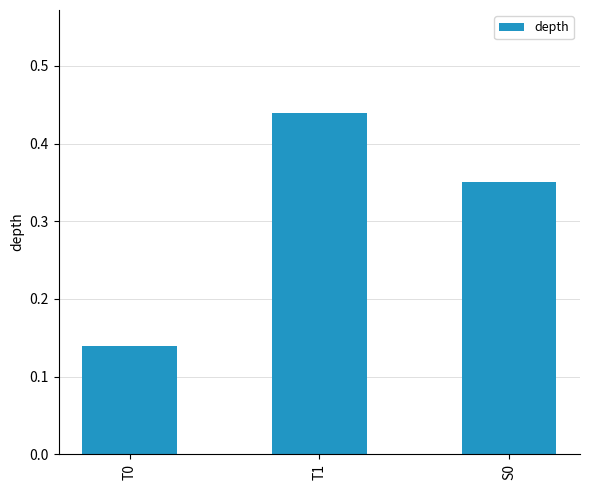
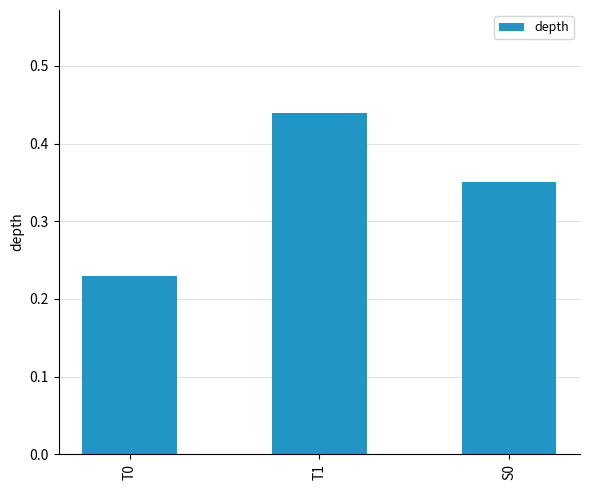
T0: 0.14 -> 0.23
